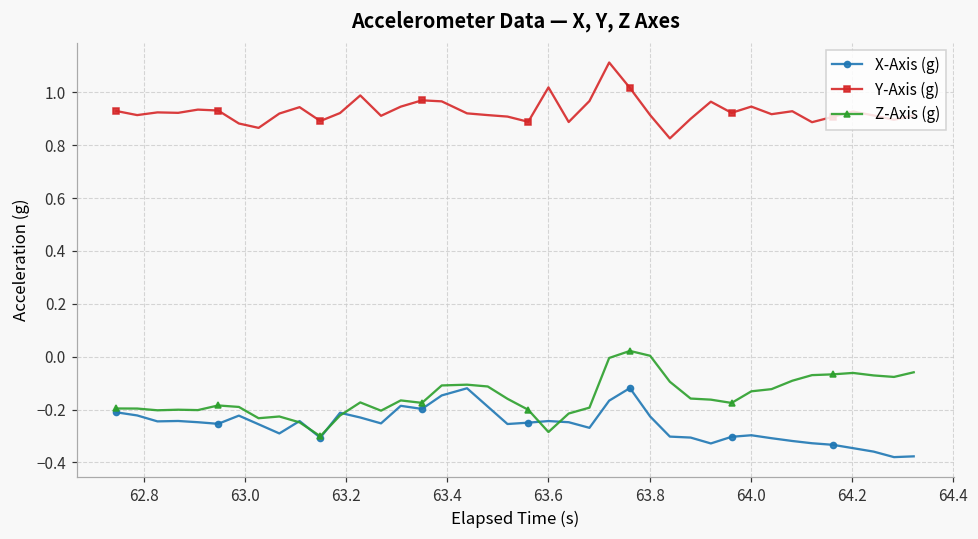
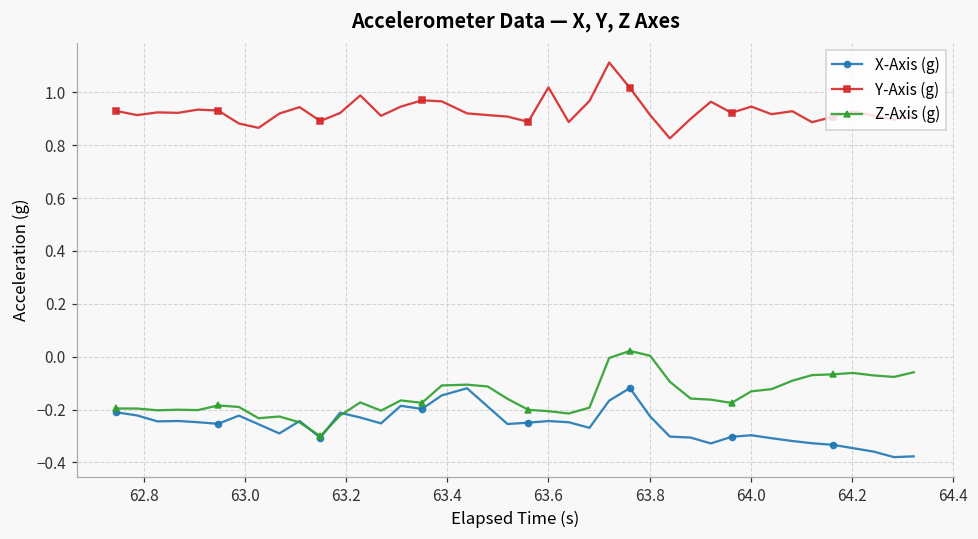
Z-Axis (g), 63.6: -0.29 -> -0.21
